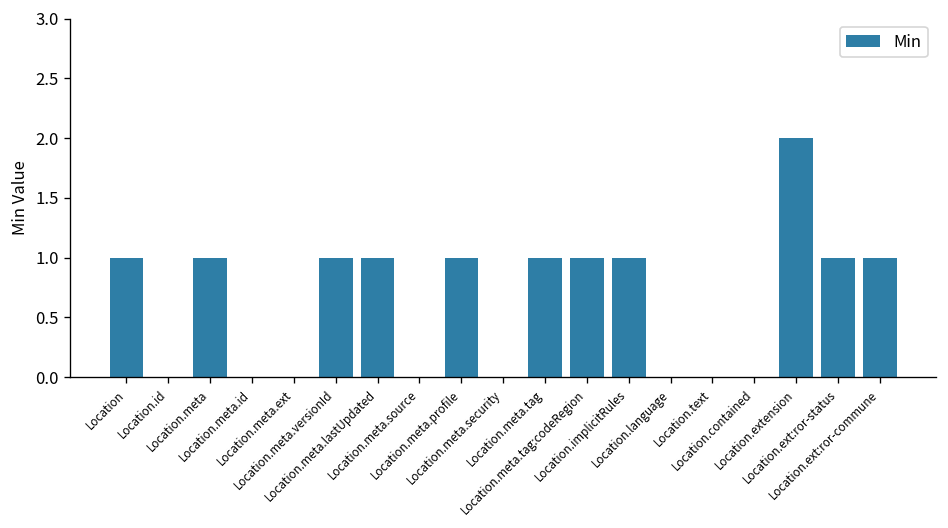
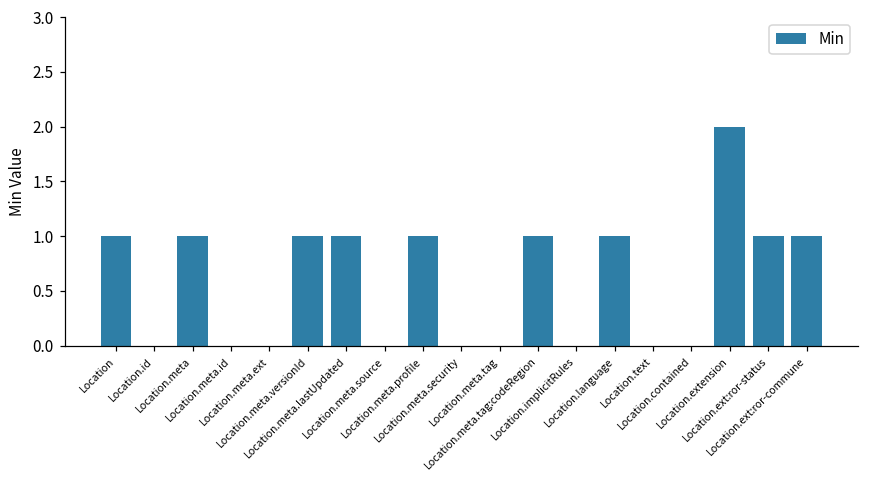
Location.meta.tag: 1 -> 0
Location.implicitRules: 1 -> 0
Location.language: 0 -> 1
